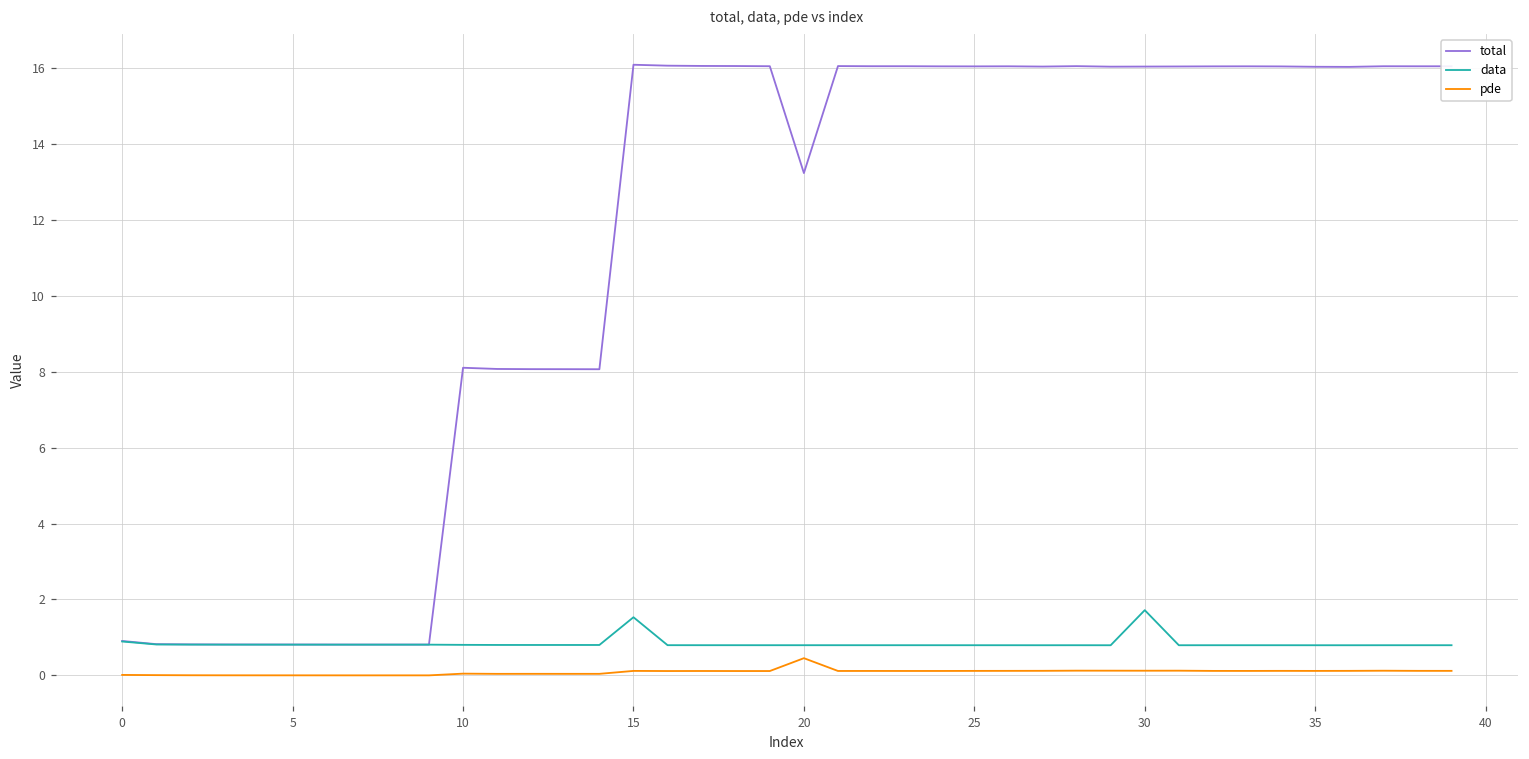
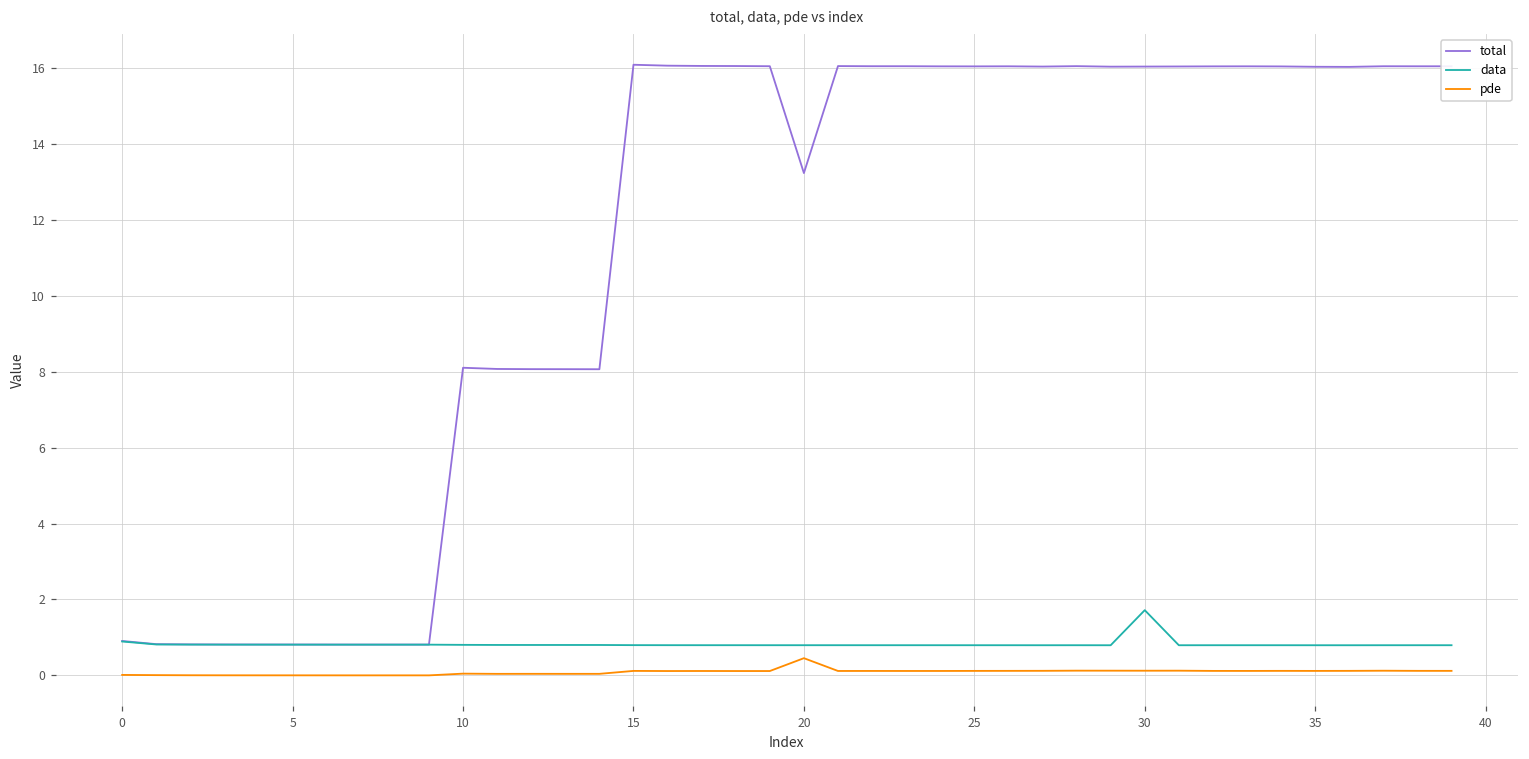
data, 15: 1.5 -> 0.8
